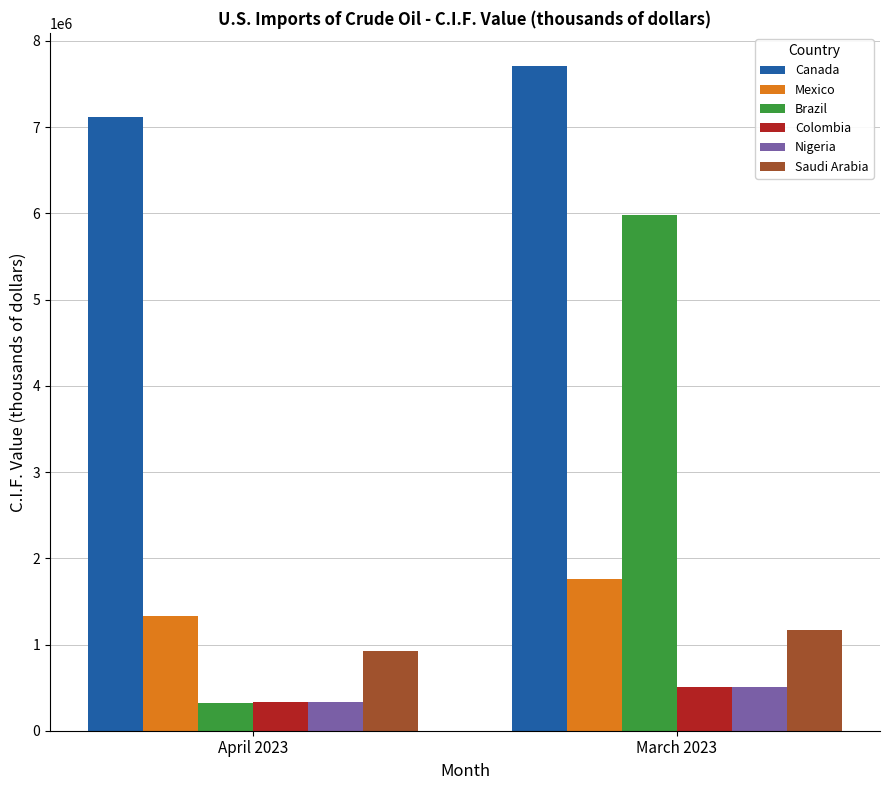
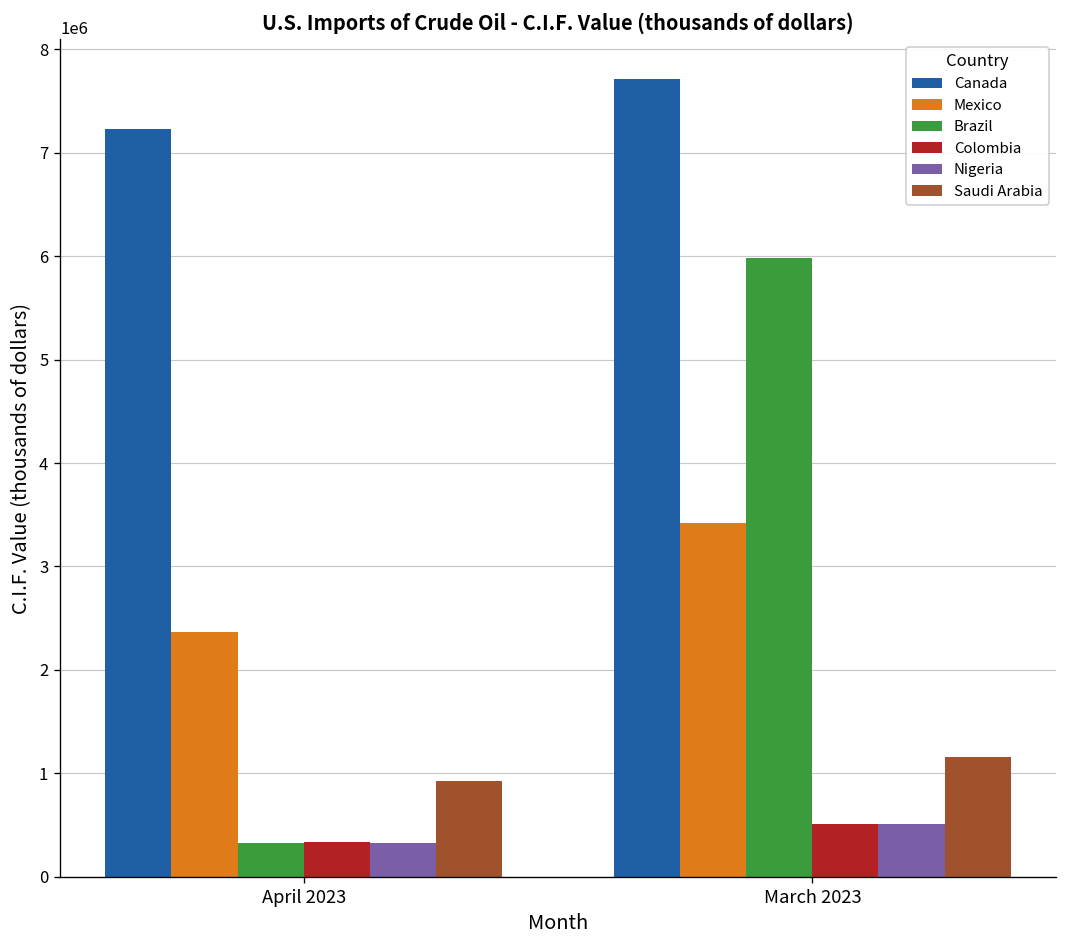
Canada, April 2023: 7100000 -> 7200000
Mexico, April 2023: 1300000 -> 2400000
Mexico, March 2023: 1800000 -> 3400000
